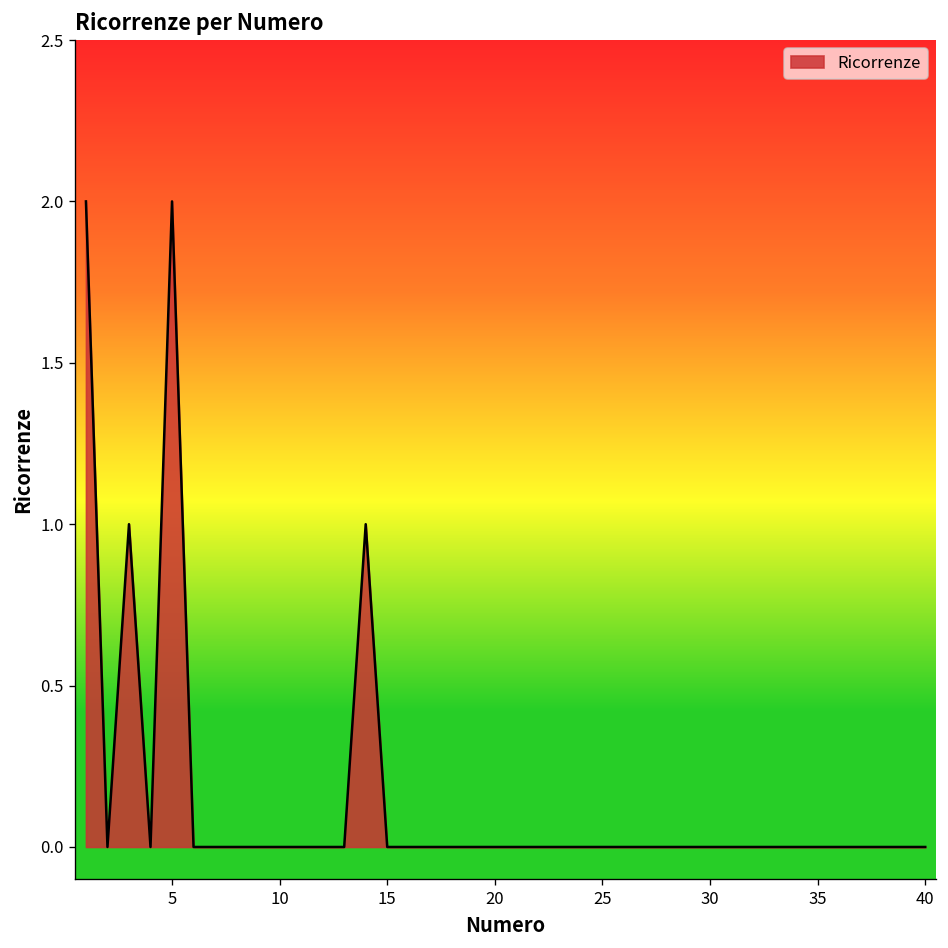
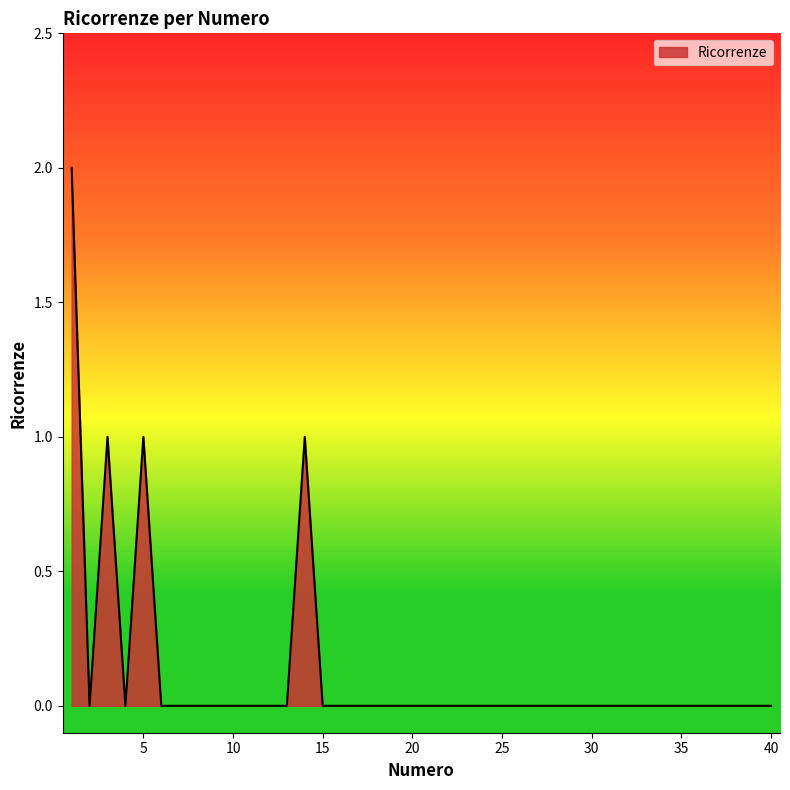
5: 2 -> 1
